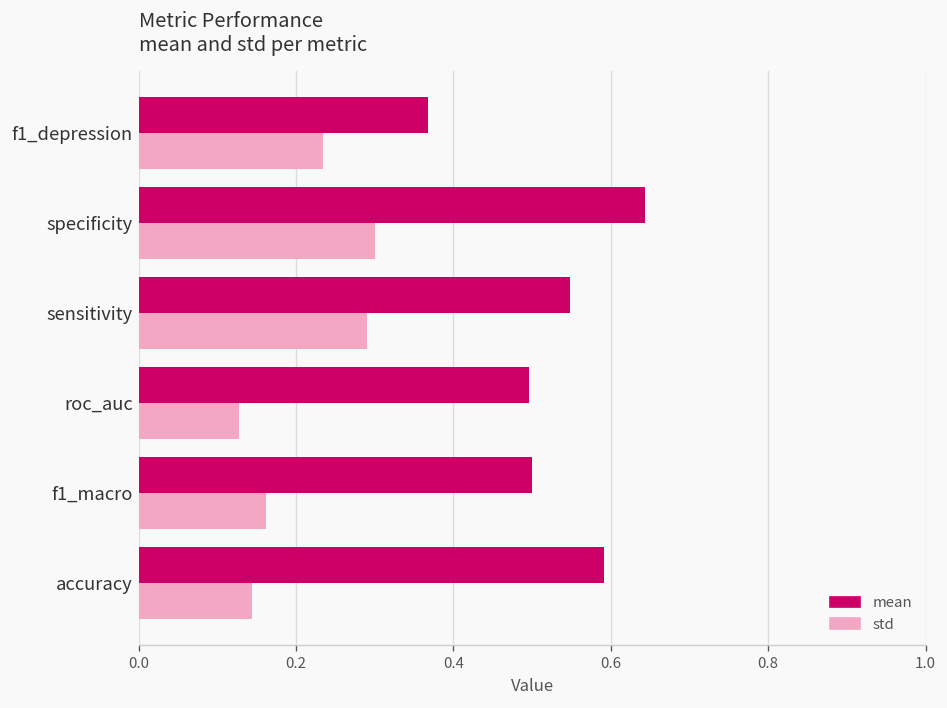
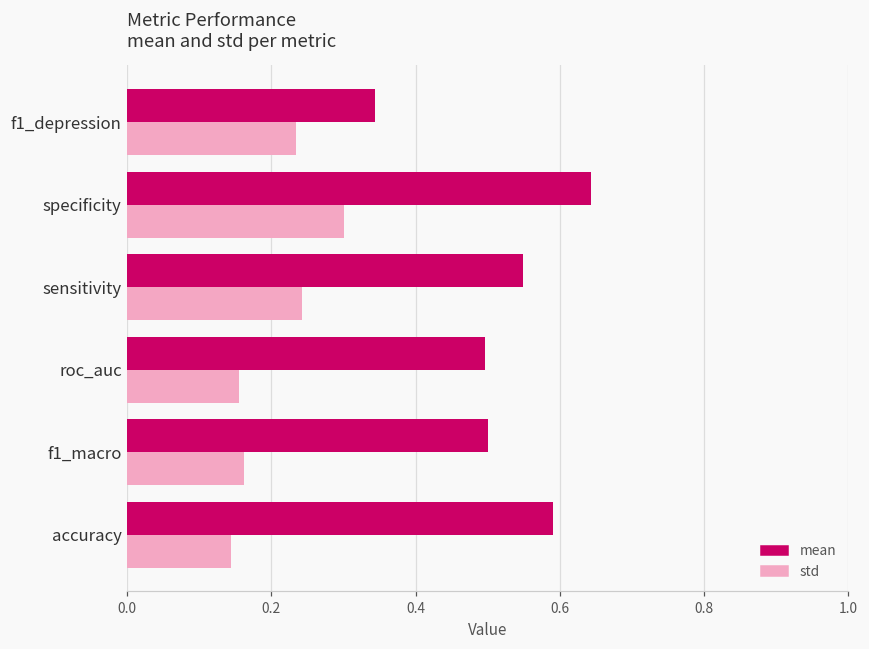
mean, f1_depression: 0.37 -> 0.34
std, sensitivity: 0.29 -> 0.24
std, roc_auc: 0.13 -> 0.16
